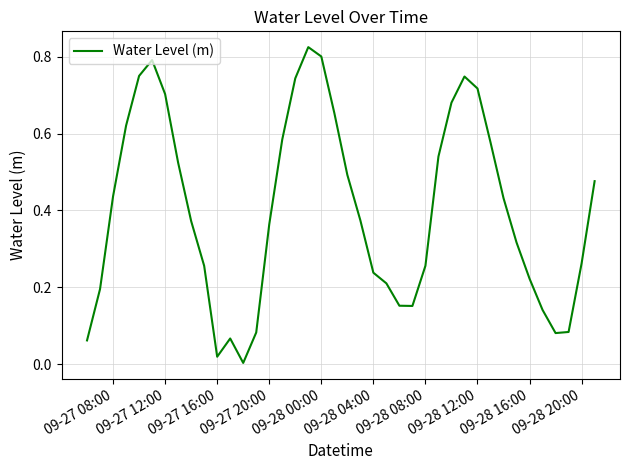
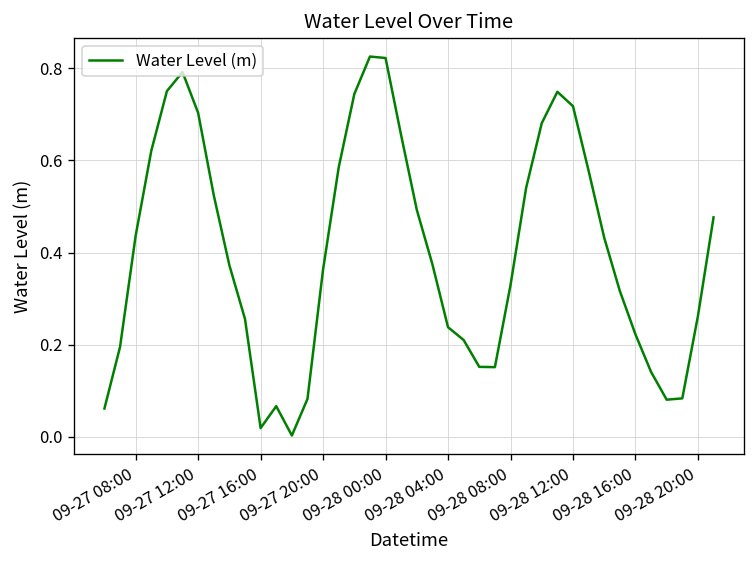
09-28 00:00: 0.80 -> 0.82
09-28 08:00: 0.26 -> 0.33
